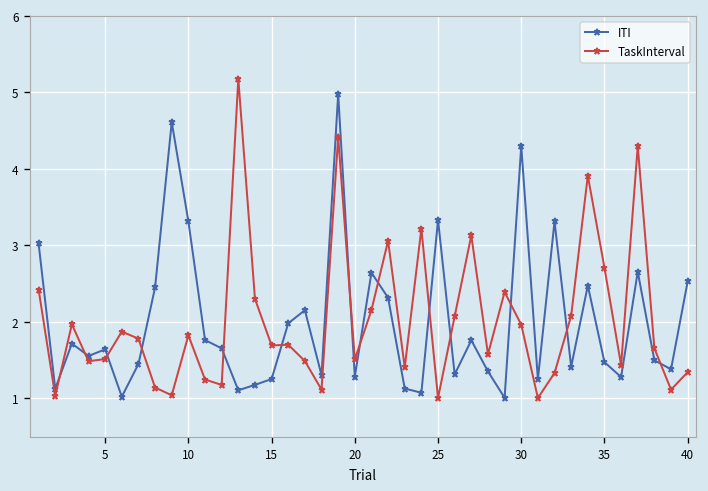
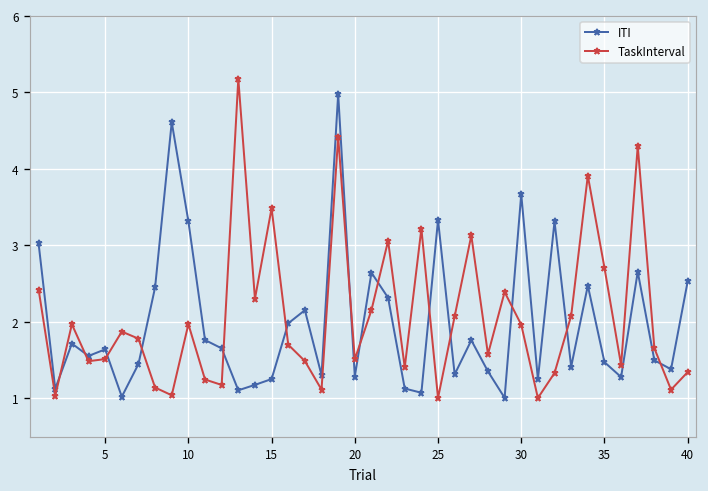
TaskInterval, 10: 1.8 -> 2.0
TaskInterval, 15: 1.7 -> 3.5
ITI, 30: 4.3 -> 3.7
